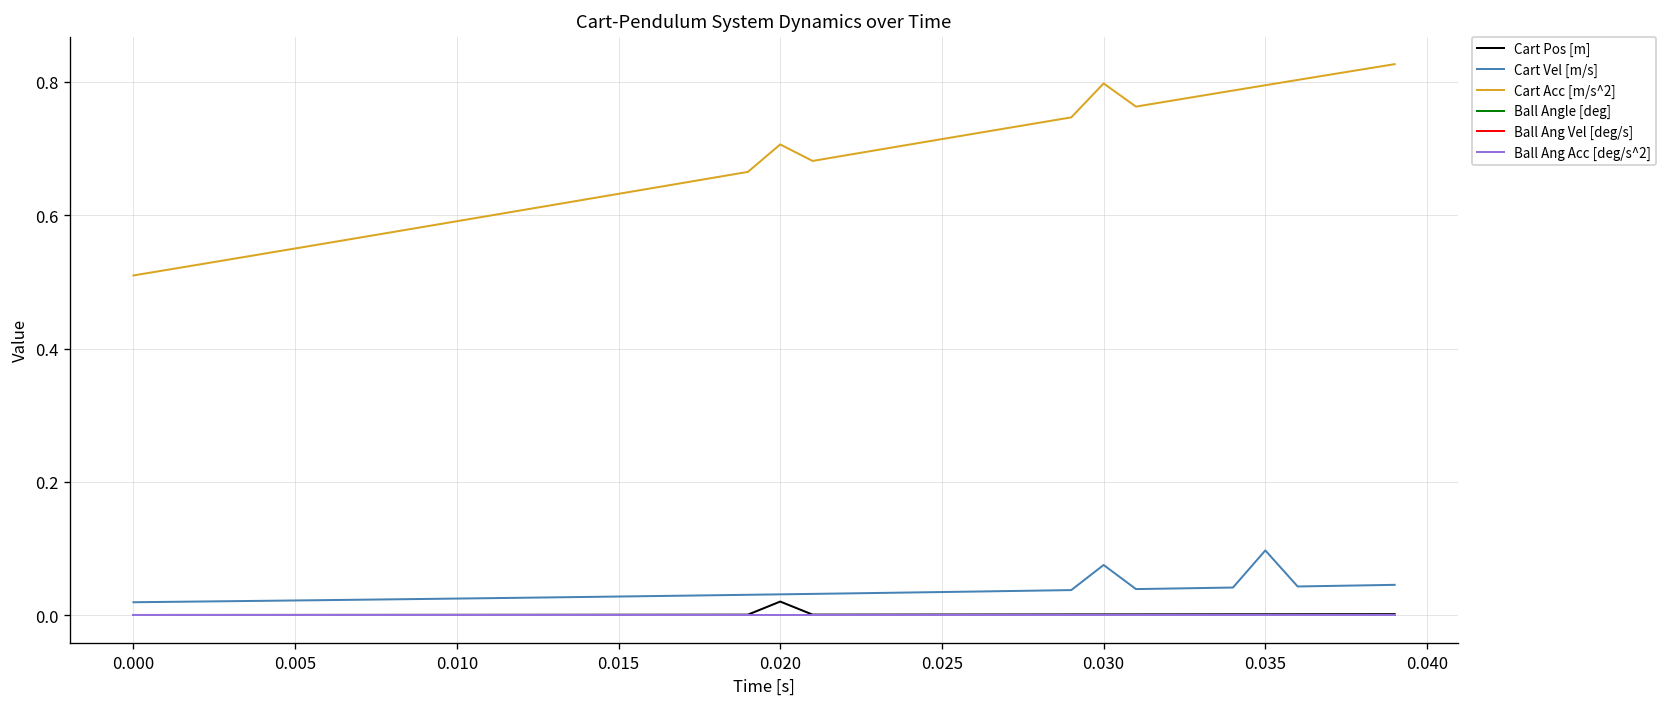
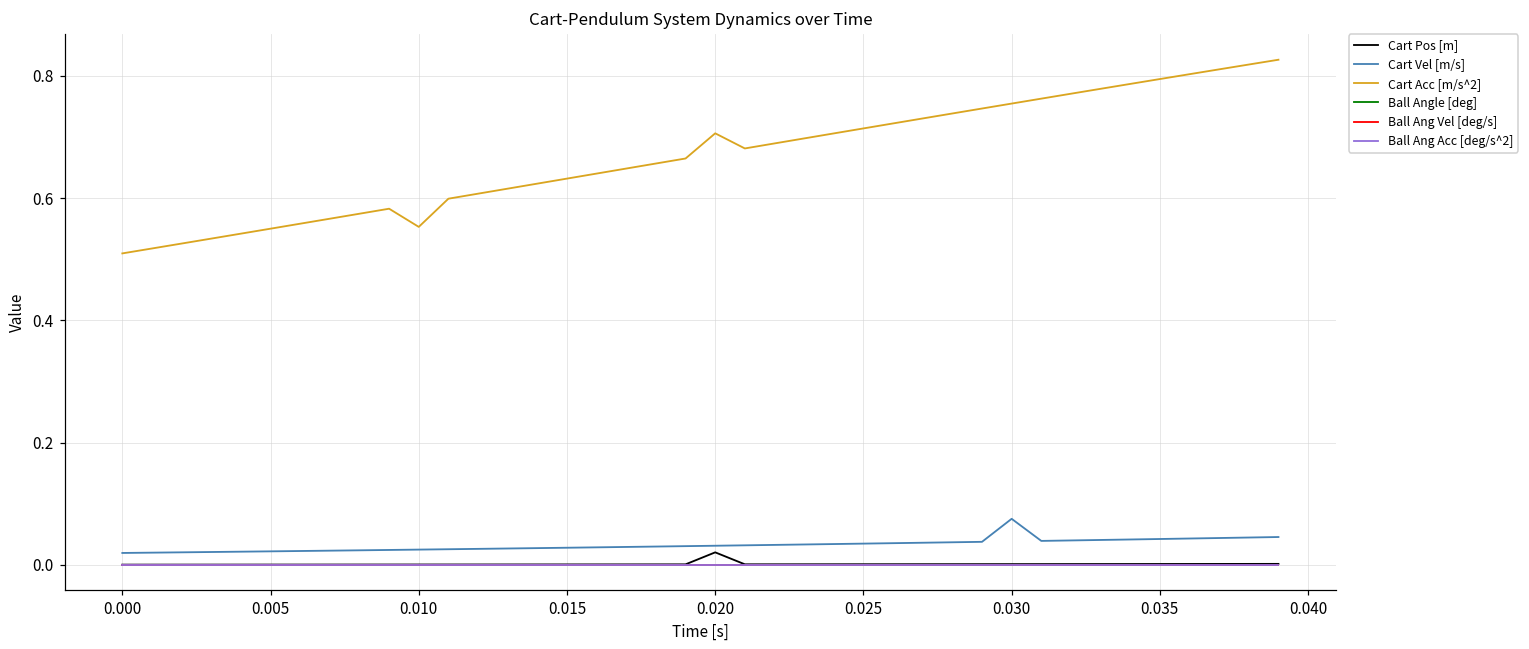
Cart Acc [m/s^2], 0.010: 0.59 -> 0.55
Cart Acc [m/s^2], 0.030: 0.80 -> 0.75
Cart Vel [m/s], 0.035: 0.10 -> 0.04
